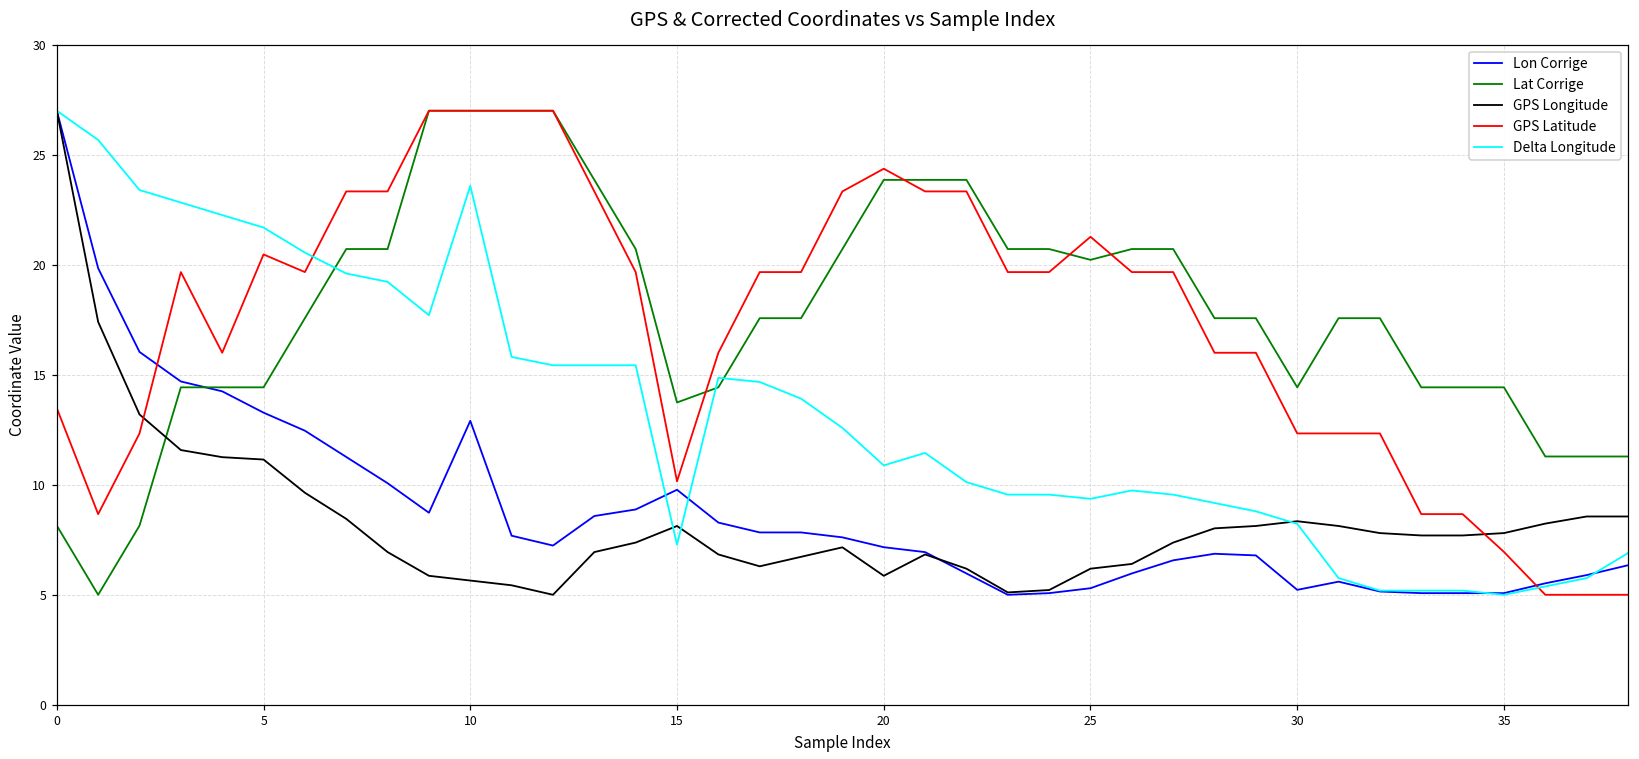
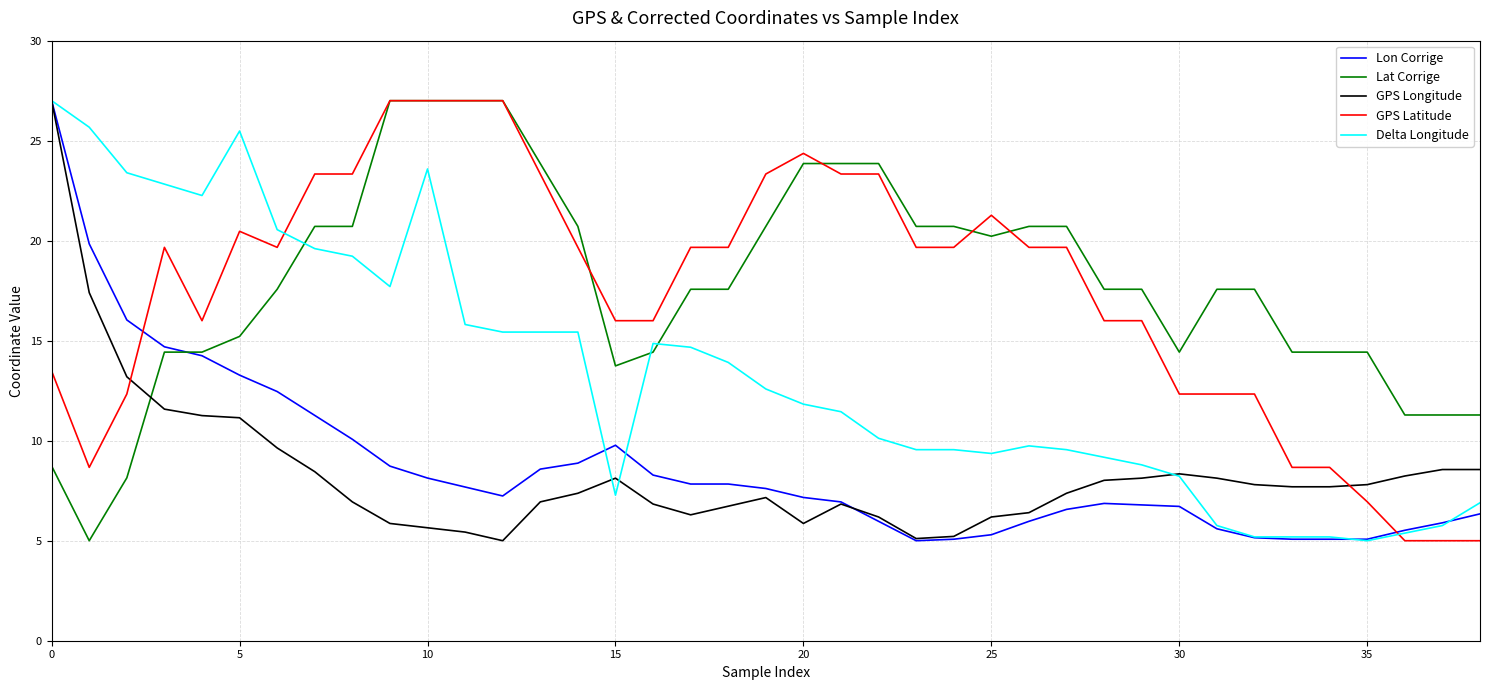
Lat Corrige, 0: 8.1 -> 8.7
Lat Corrige, 5: 14.4 -> 15.2
Delta Longitude, 5: 21.7 -> 25.5
Lon Corrige, 10: 12.9 -> 8.1
GPS Latitude, 15: 10.2 -> 16.0
Delta Longitude, 20: 10.9 -> 11.8
Lon Corrige, 30: 5.2 -> 6.7
